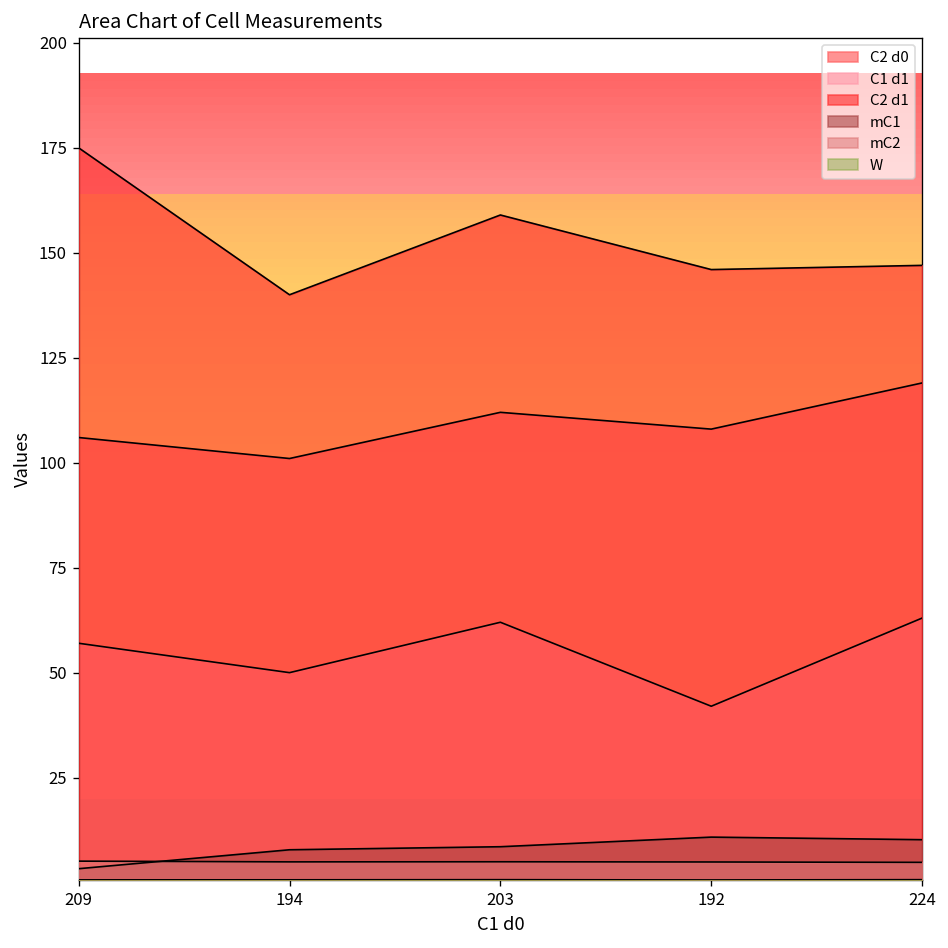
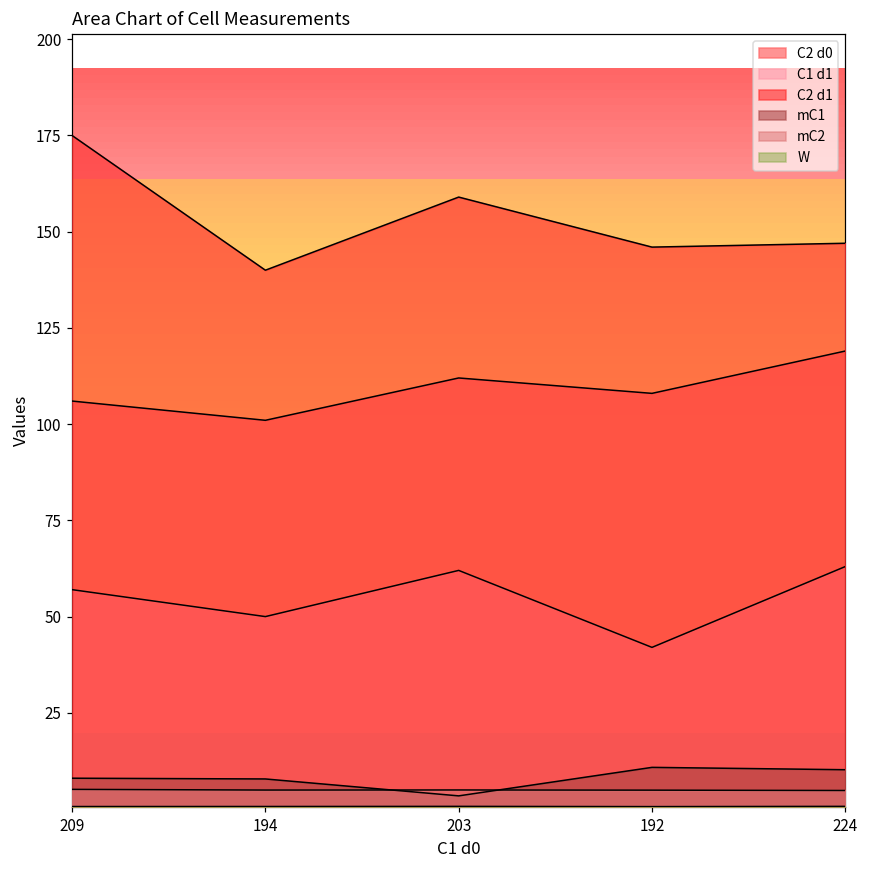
mC1, 209: 3 -> 8
mC1, 203: 9 -> 3
